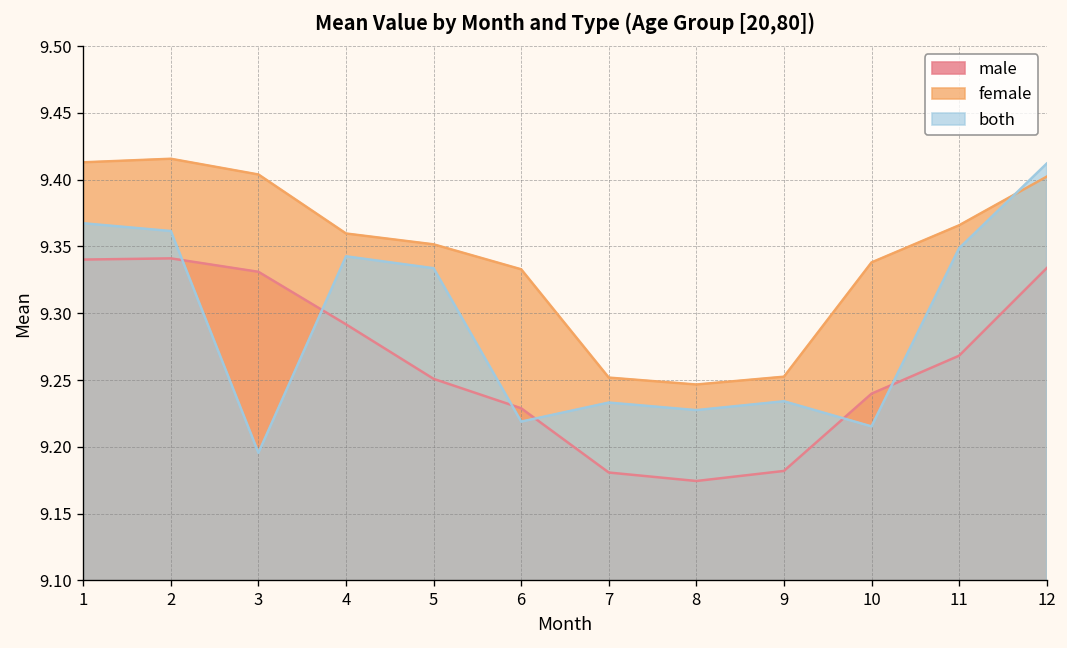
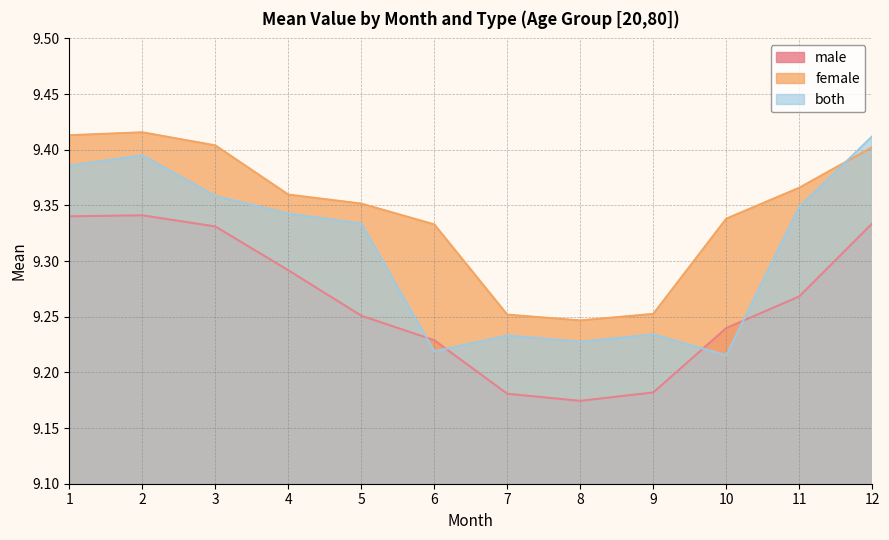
both, 1: 9.367 -> 9.386
both, 2: 9.362 -> 9.395
both, 3: 9.196 -> 9.358
